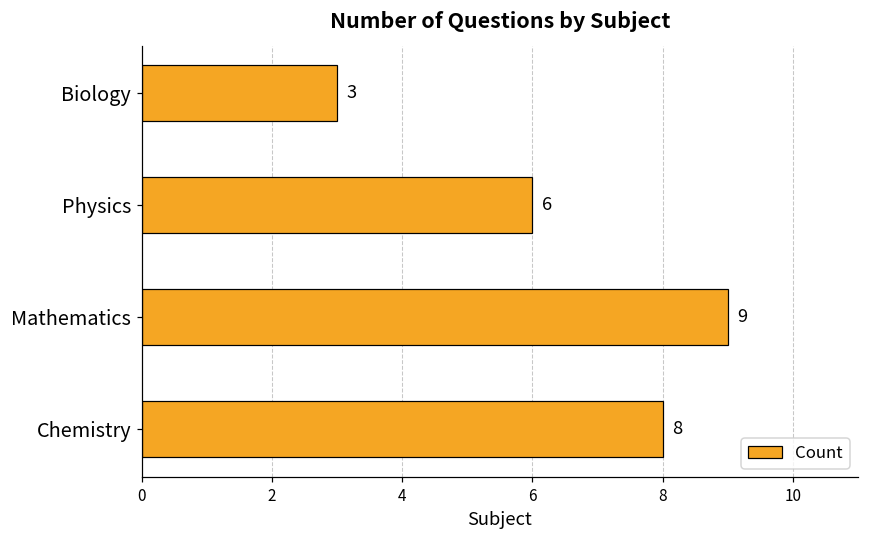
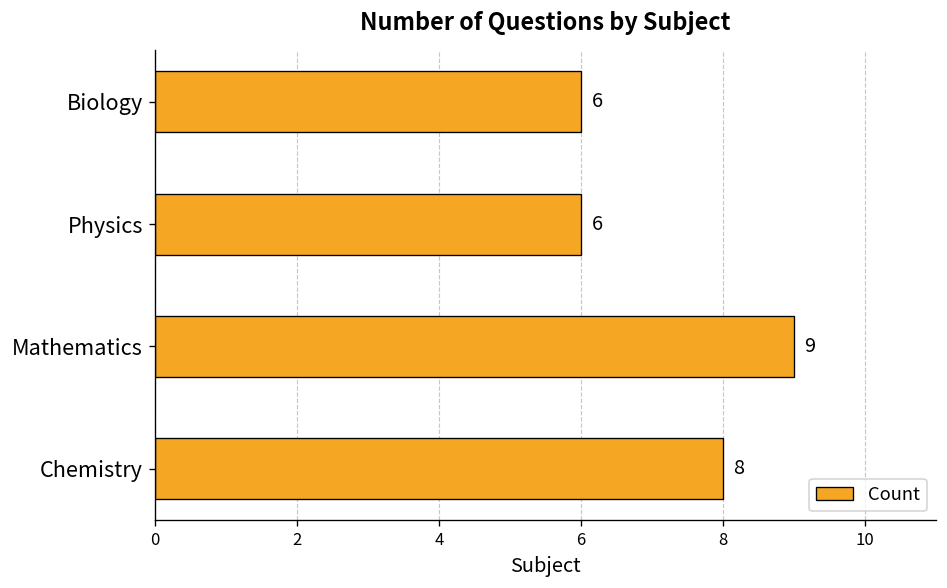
Biology: 3 -> 6
